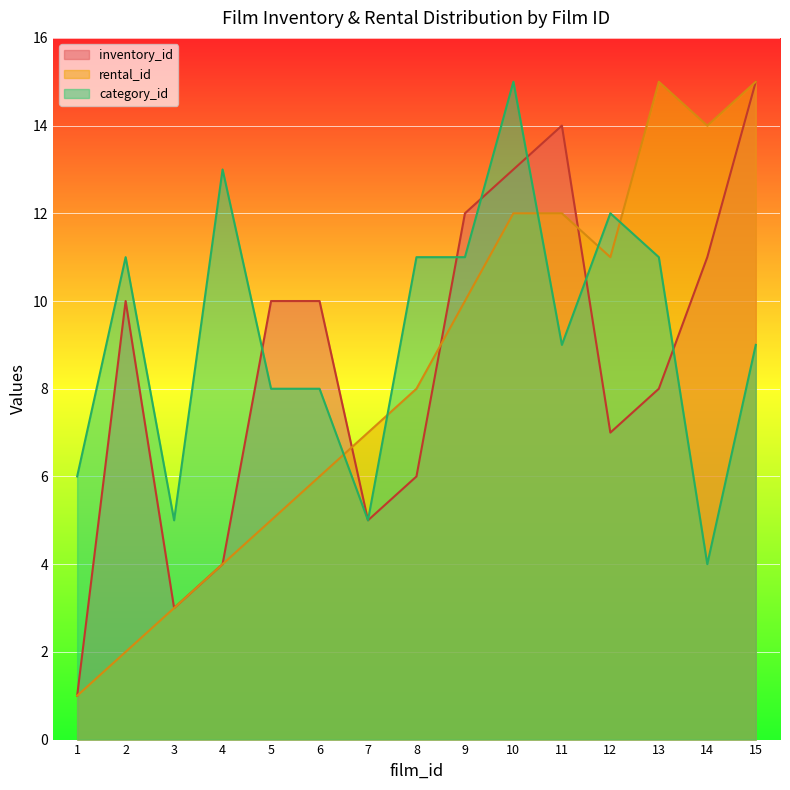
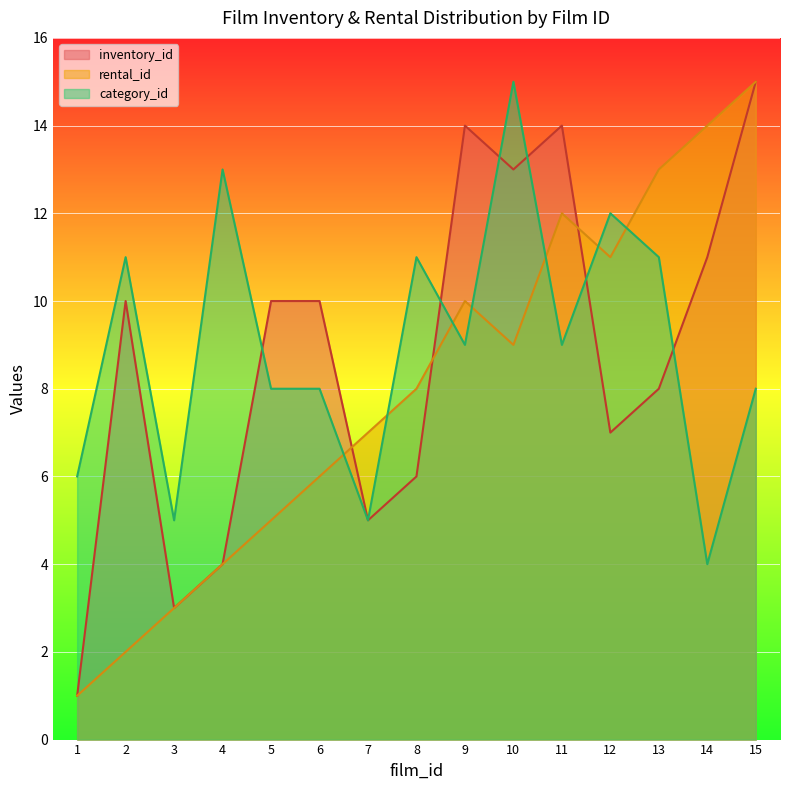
inventory_id, 9: 12 -> 14
category_id, 9: 11 -> 9
rental_id, 10: 12 -> 9
rental_id, 13: 15 -> 13
category_id, 15: 9 -> 8
